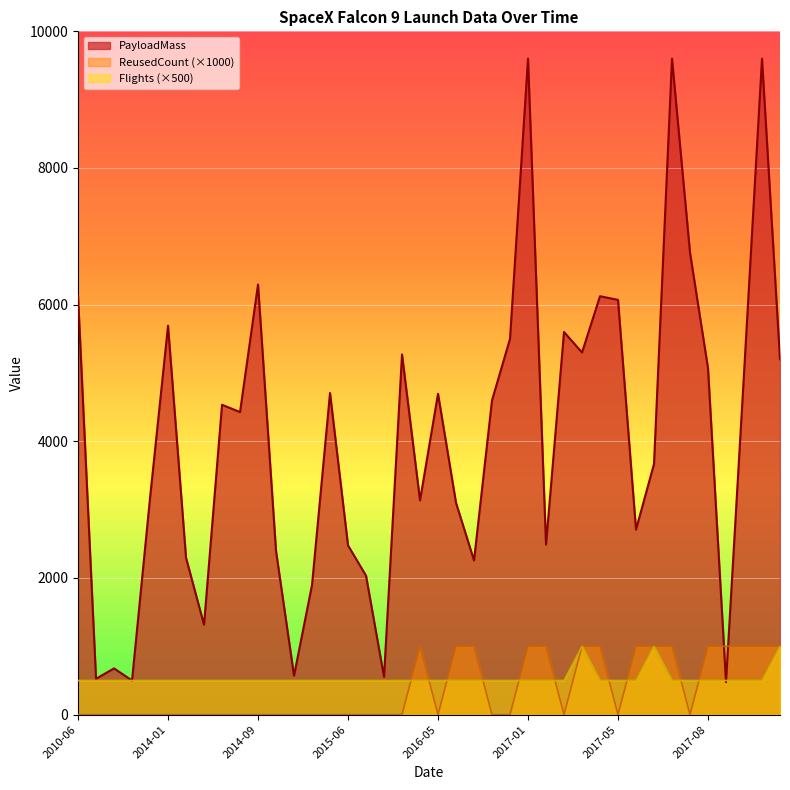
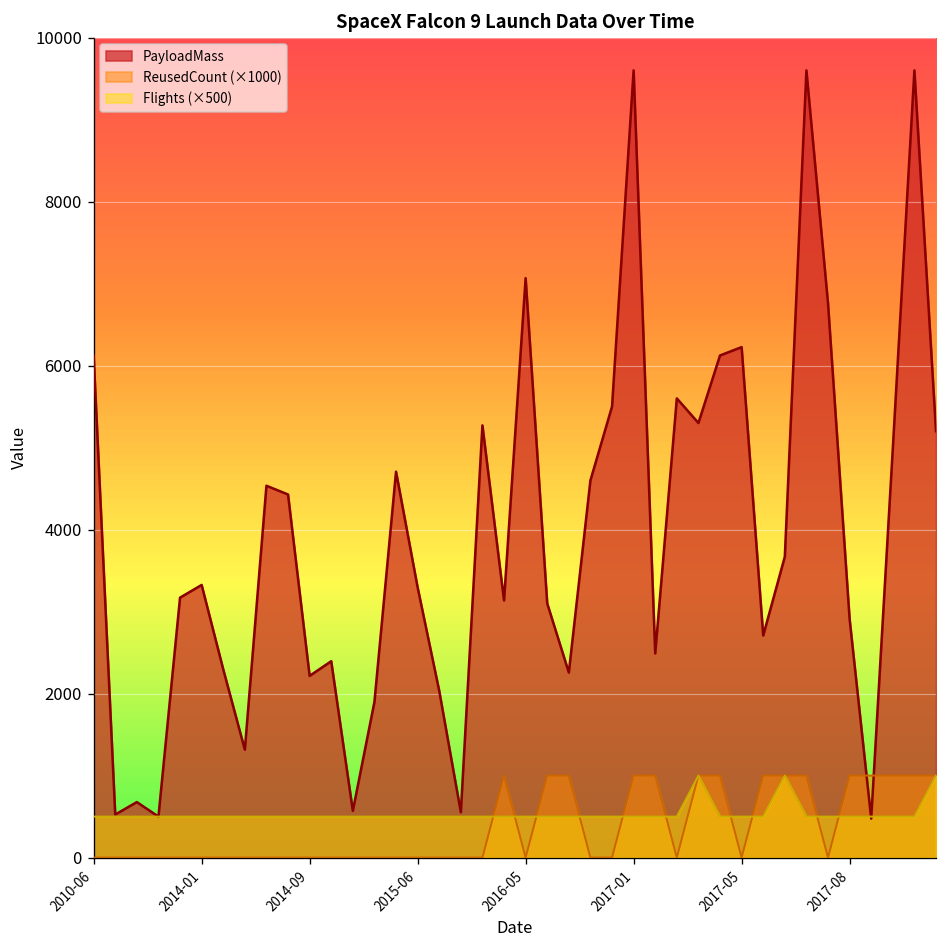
PayloadMass, 2014-01: 5700 -> 3300
PayloadMass, 2014-09: 6300 -> 2200
PayloadMass, 2015-06: 2500 -> 3300
PayloadMass, 2016-05: 4700 -> 7100
PayloadMass, 2017-05: 6100 -> 6200
PayloadMass, 2017-08: 5100 -> 2900
